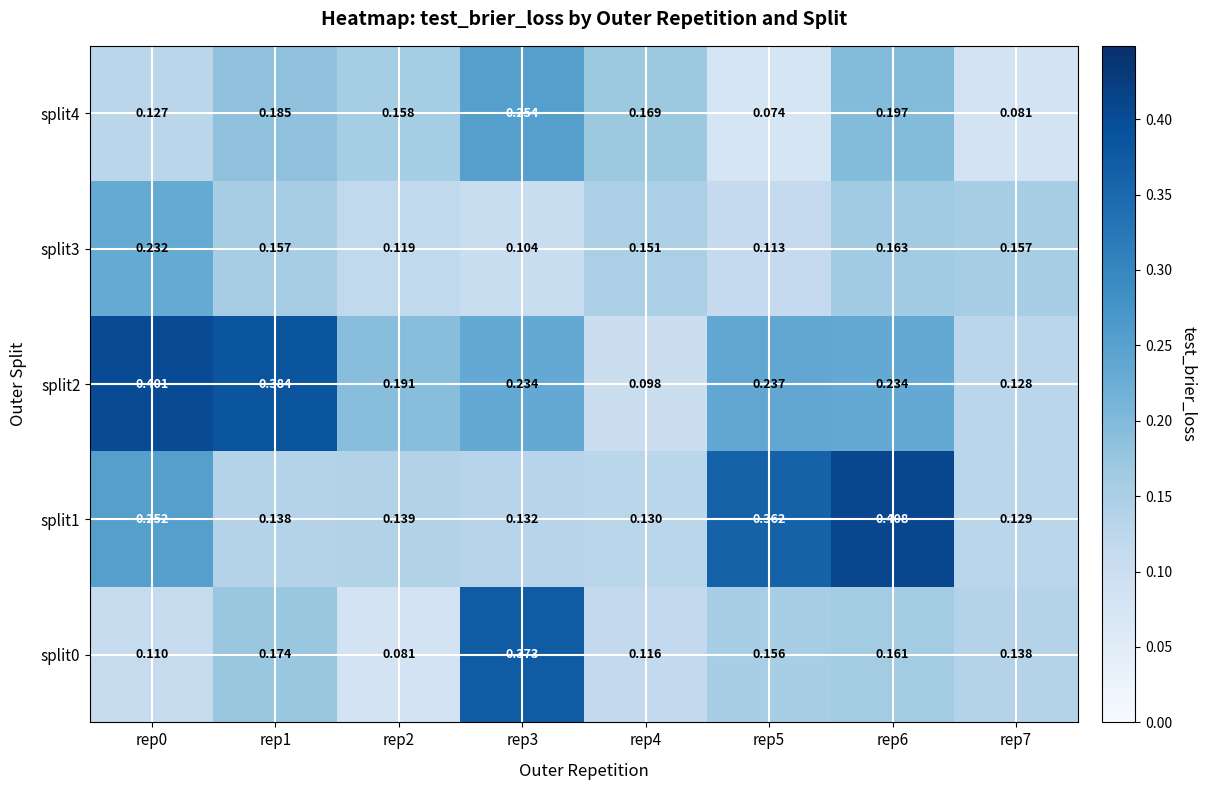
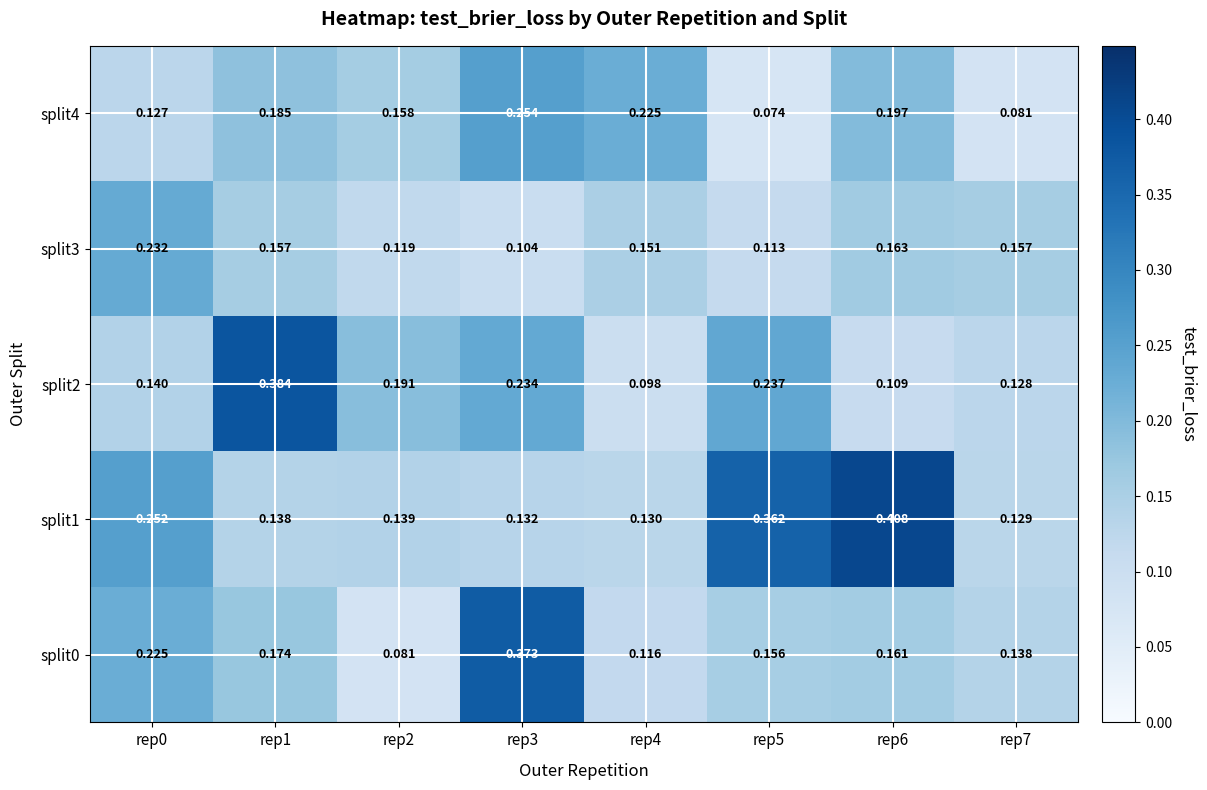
split4, rep4: 0.169 -> 0.225
split2, rep0: 0.401 -> 0.140
split2, rep6: 0.234 -> 0.109
split0, rep0: 0.110 -> 0.225
